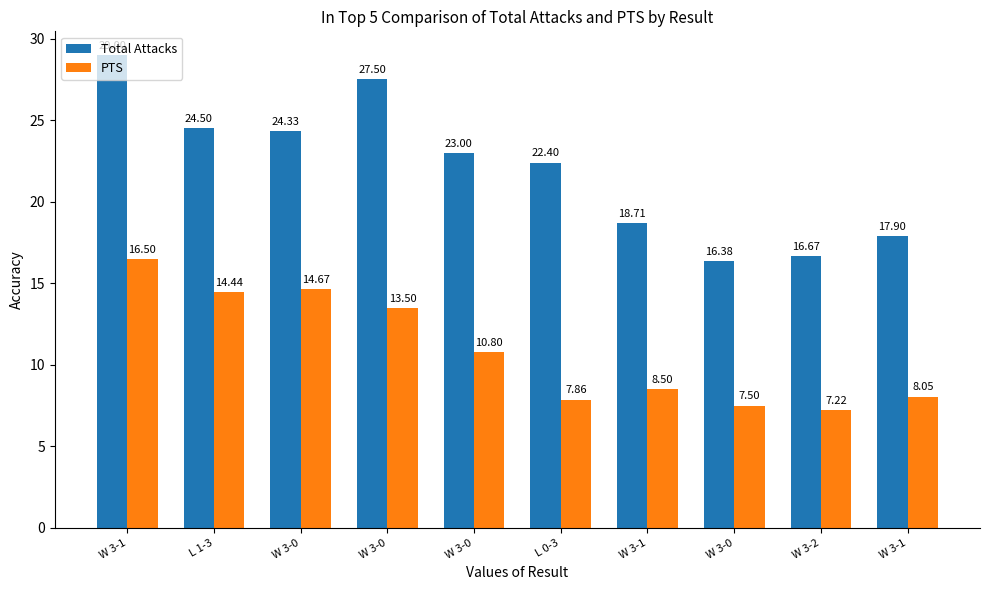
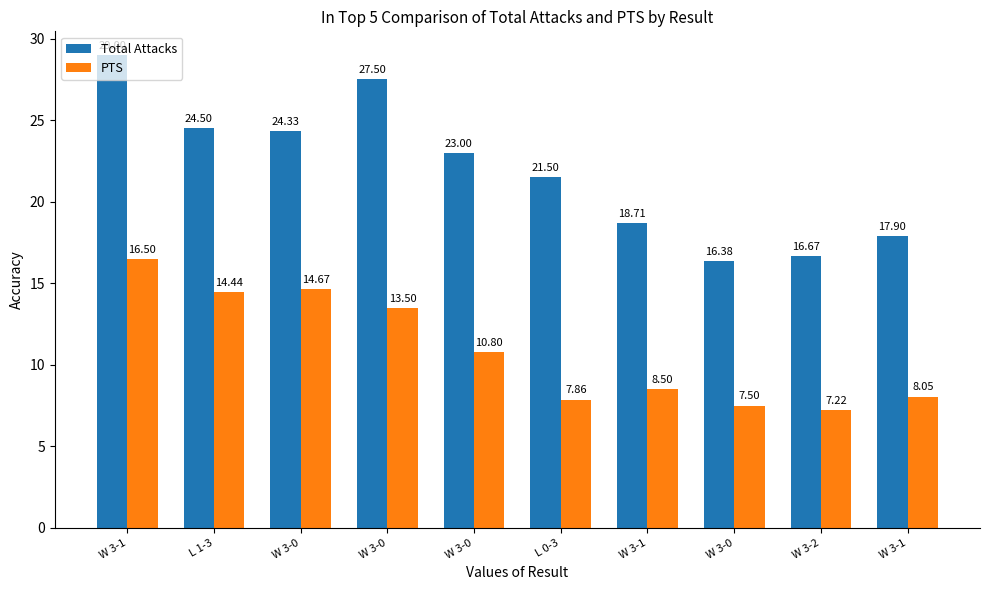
Total Attacks, L 0-3: 22.40 -> 21.50
